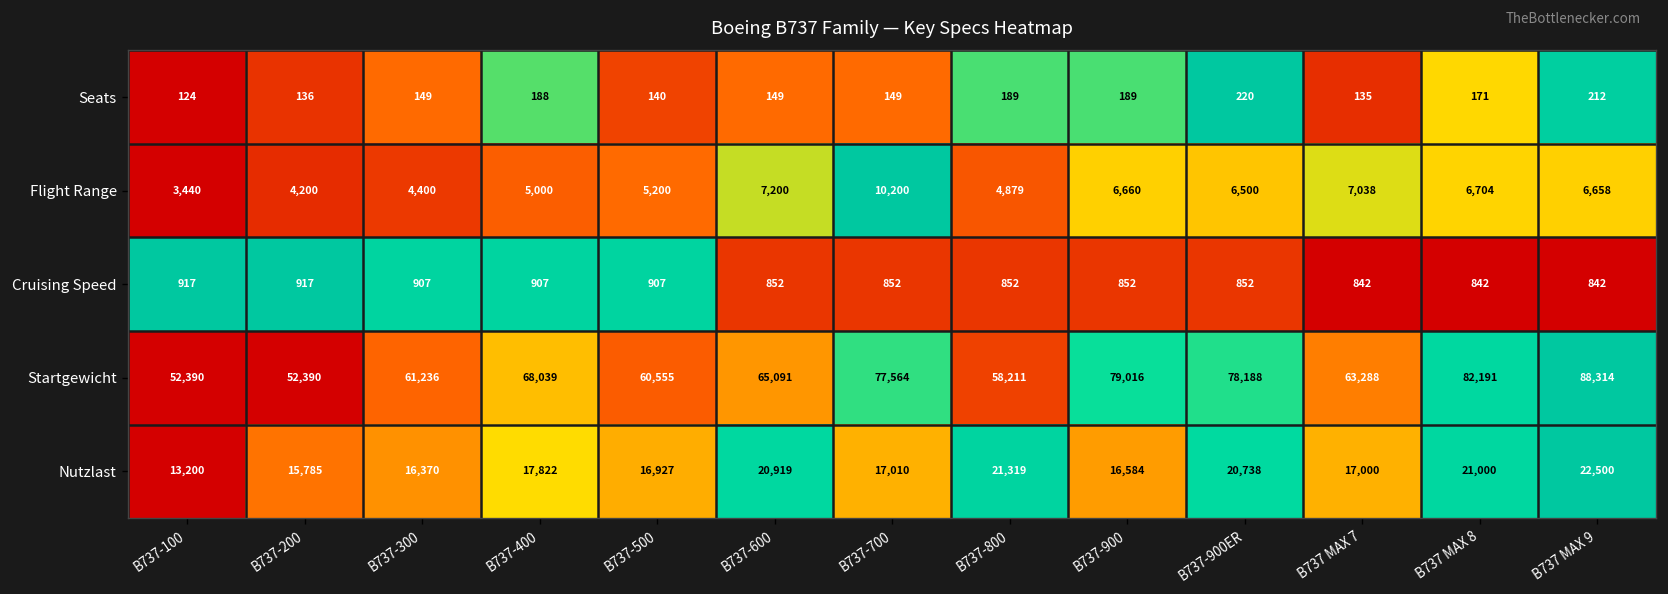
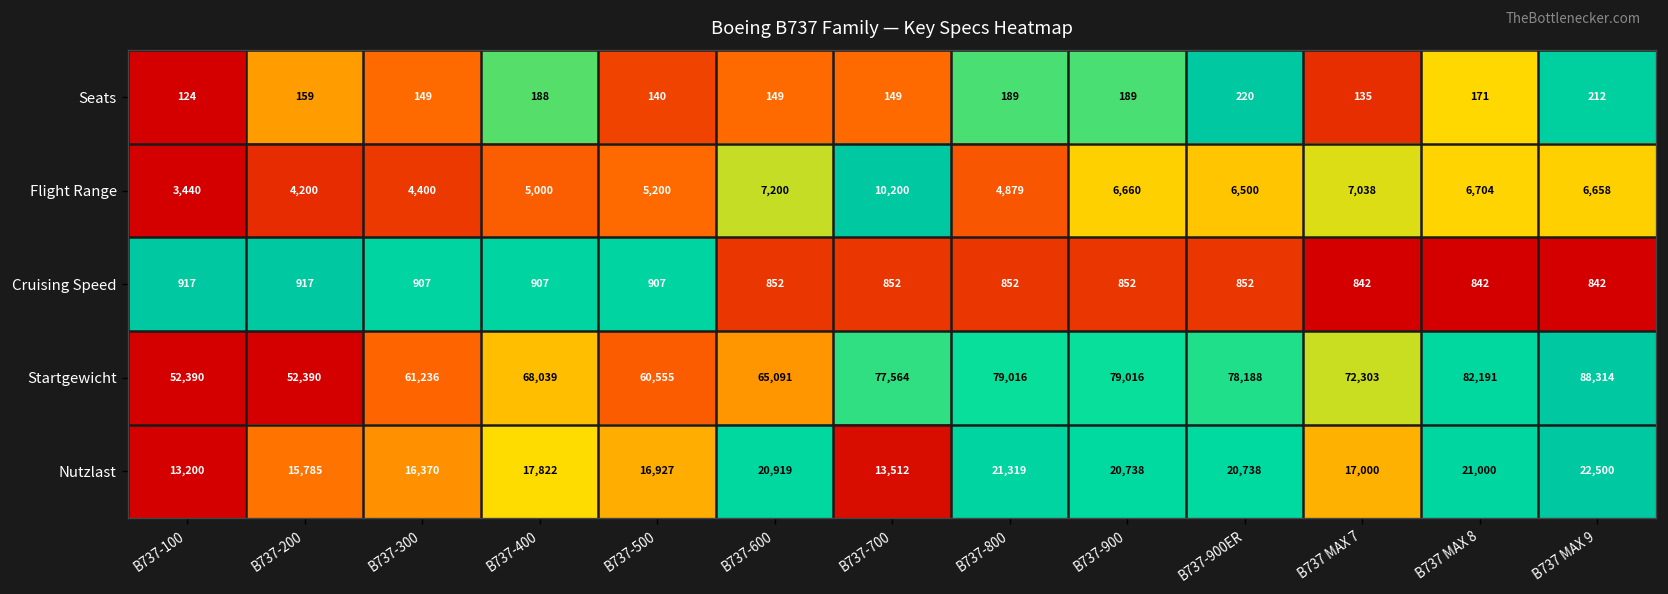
Seats, B737-200: 136 -> 159
Startgewicht, B737-800: 58,211 -> 79,016
Startgewicht, B737 MAX 7: 63,288 -> 72,303
Nutzlast, B737-700: 17,010 -> 13,512
Nutzlast, B737-900: 16,584 -> 20,738
